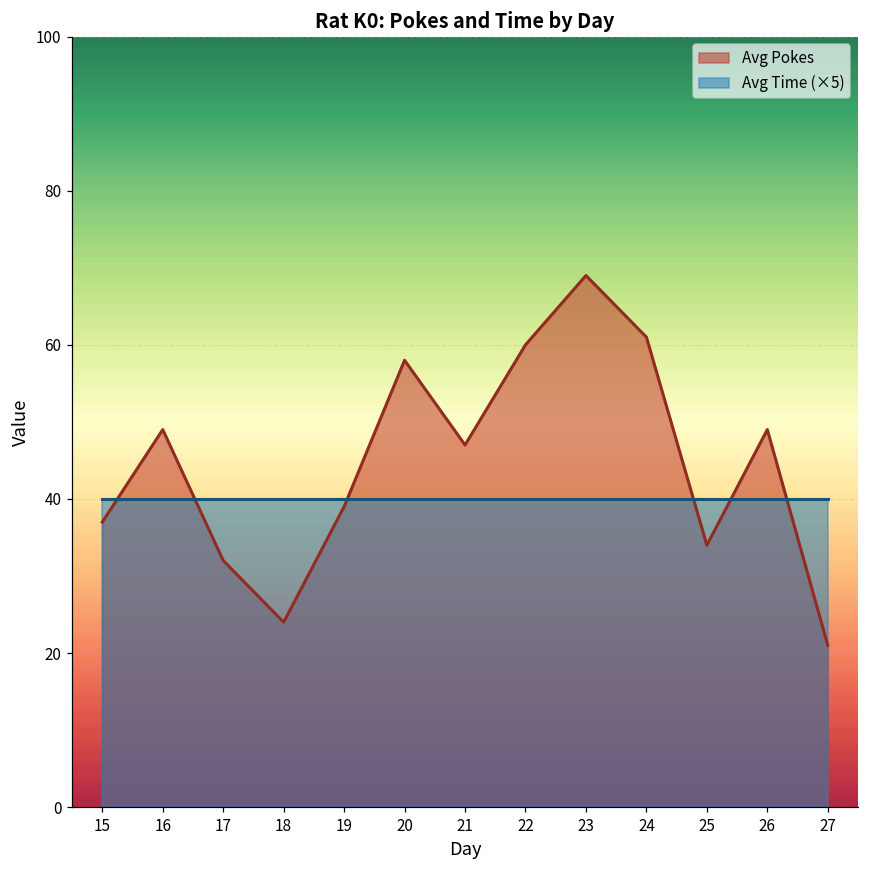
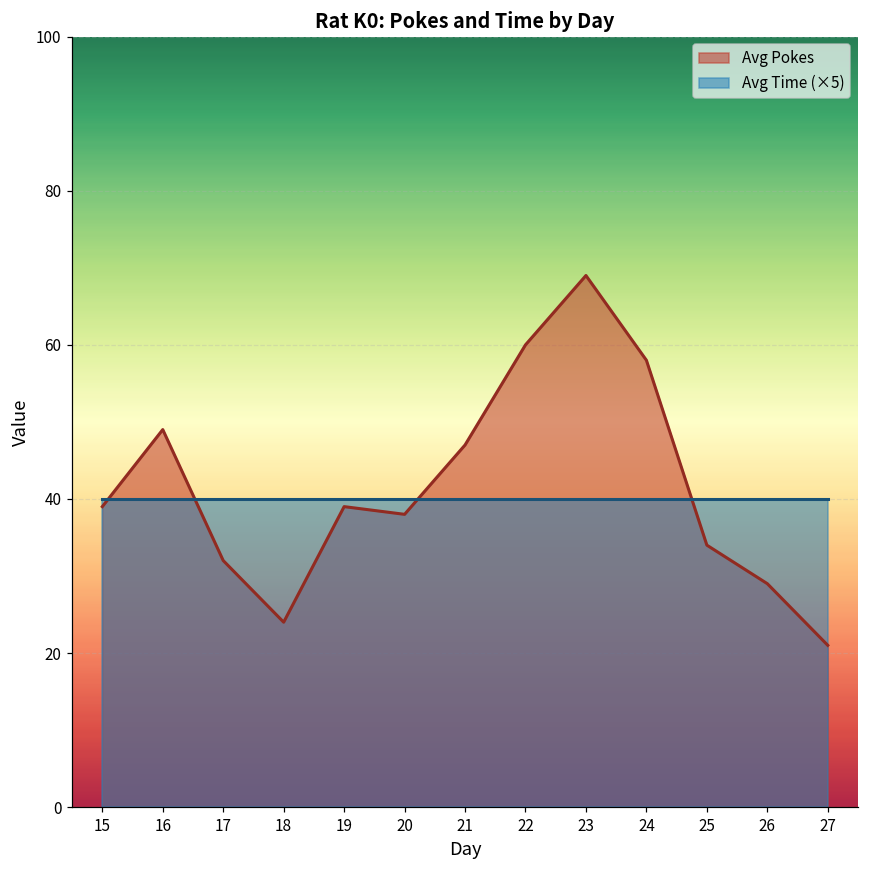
Avg Pokes, 15: 37 -> 39
Avg Pokes, 20: 58 -> 38
Avg Pokes, 24: 61 -> 58
Avg Pokes, 26: 49 -> 29
